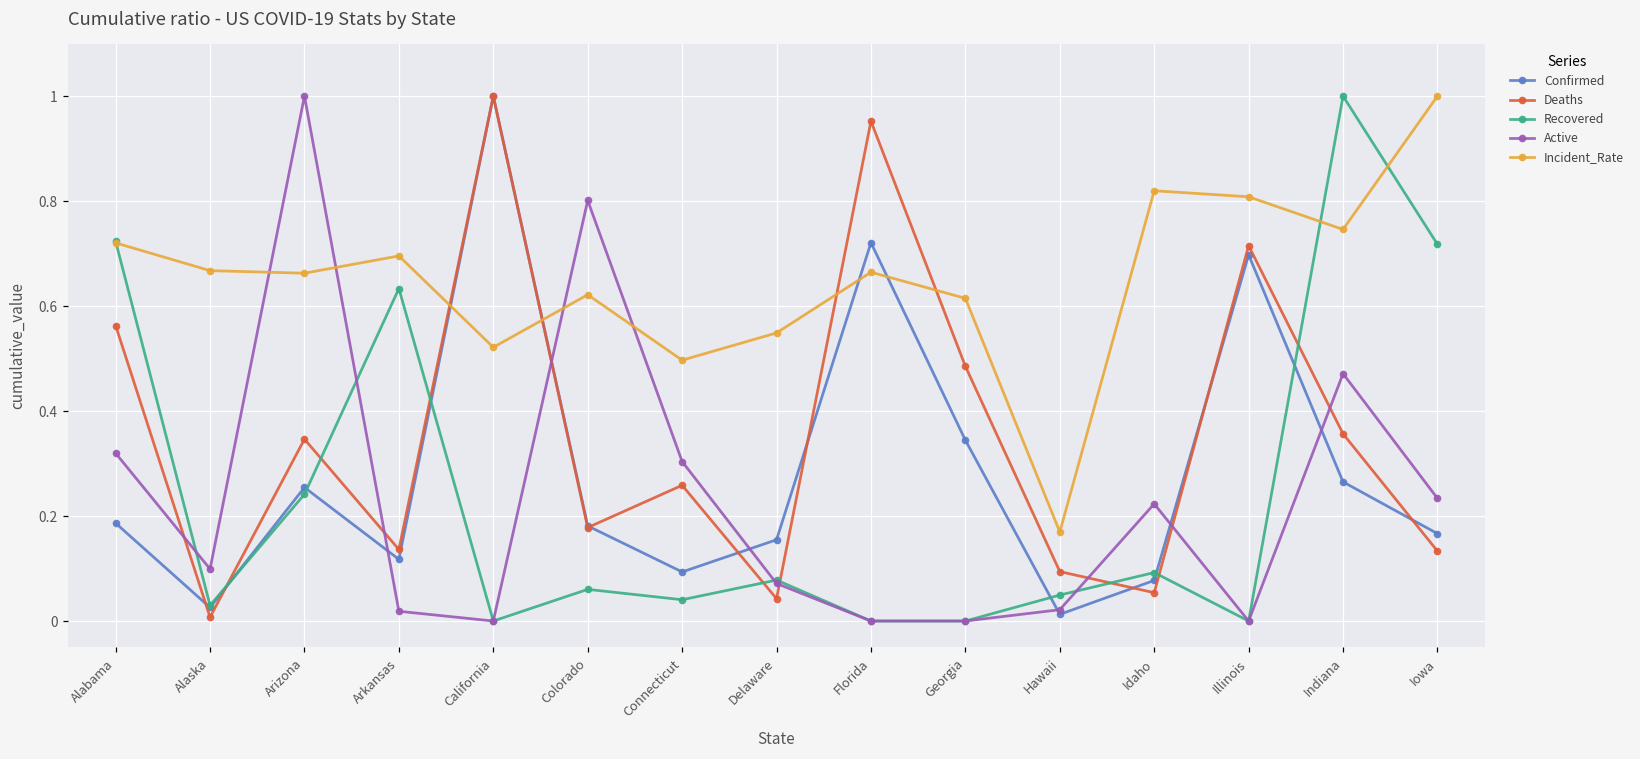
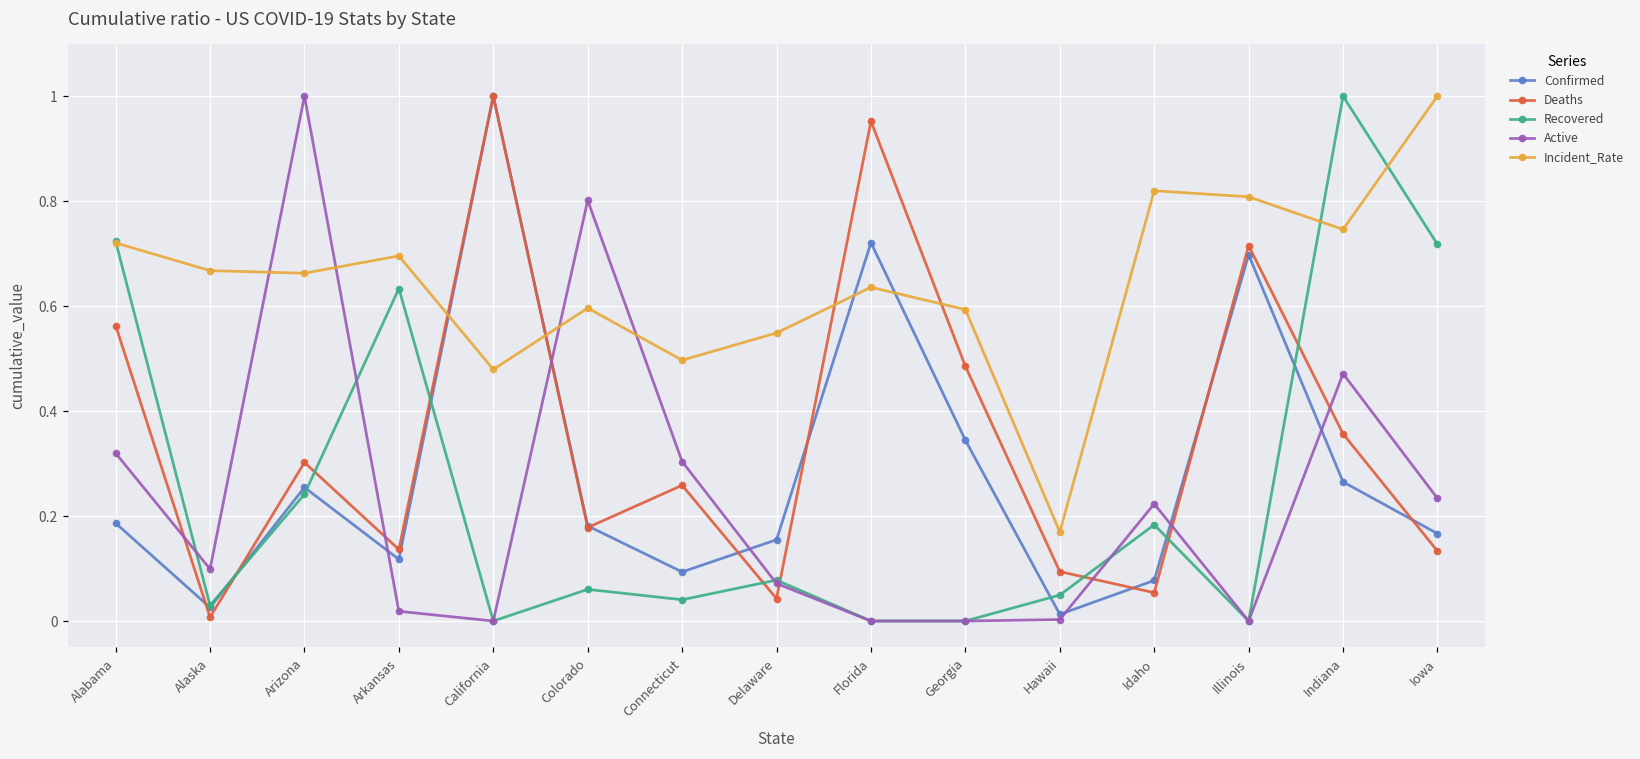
Deaths, Arizona: 0.35 -> 0.30
Incident_Rate, California: 0.52 -> 0.48
Incident_Rate, Colorado: 0.62 -> 0.60
Incident_Rate, Florida: 0.66 -> 0.64
Incident_Rate, Georgia: 0.61 -> 0.59
Active, Hawaii: 0.02 -> 0.00
Recovered, Idaho: 0.09 -> 0.18
